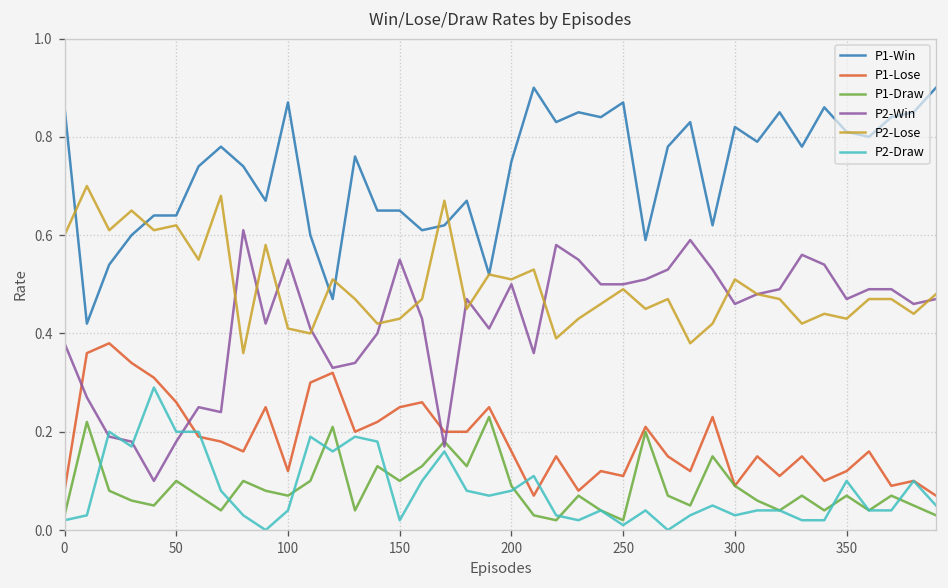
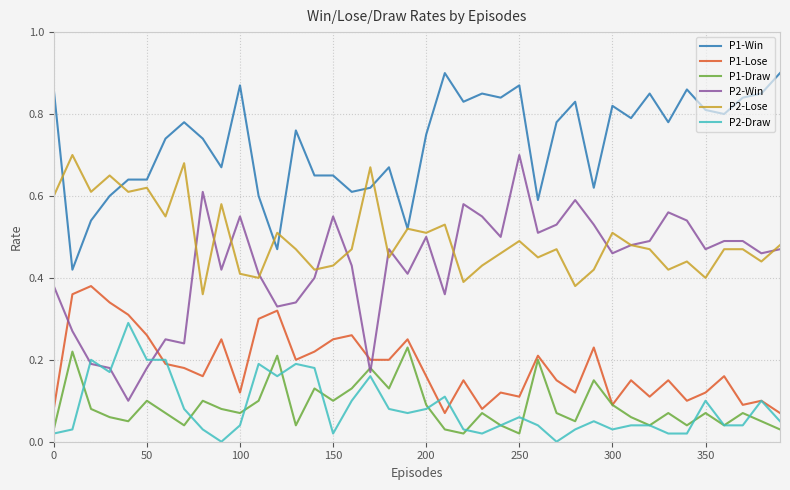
P2-Win, 250: 0.5 -> 0.7
P2-Draw, 250: 0.01 -> 0.06
P2-Lose, 350: 0.43 -> 0.40
